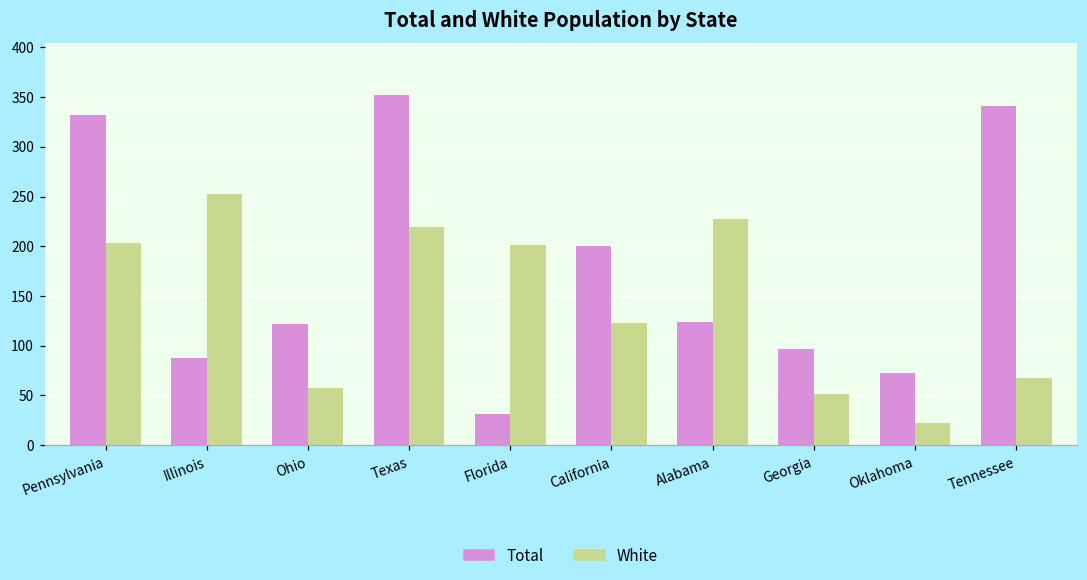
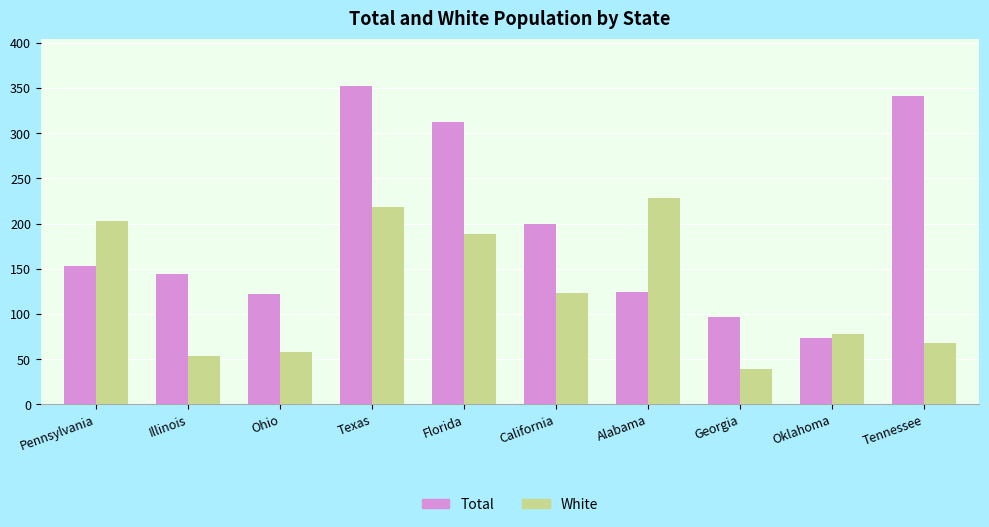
Total, Pennsylvania: 330 -> 150
Total, Illinois: 90 -> 140
White, Illinois: 250 -> 50
Total, Florida: 30 -> 310
White, Florida: 200 -> 190
White, Georgia: 50 -> 40
White, Oklahoma: 20 -> 80
